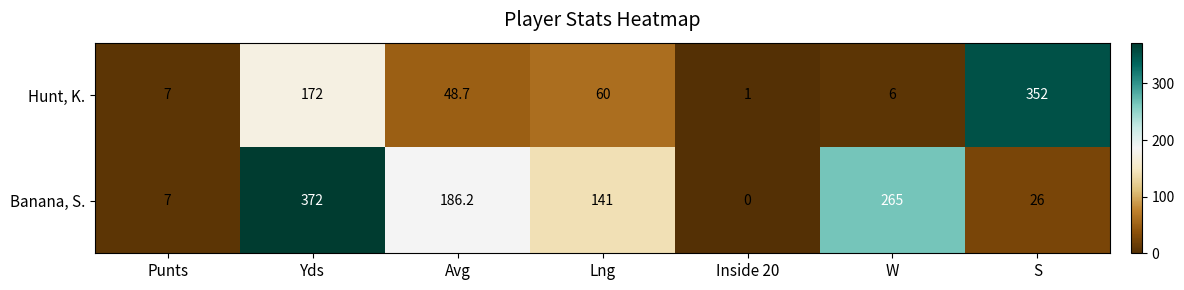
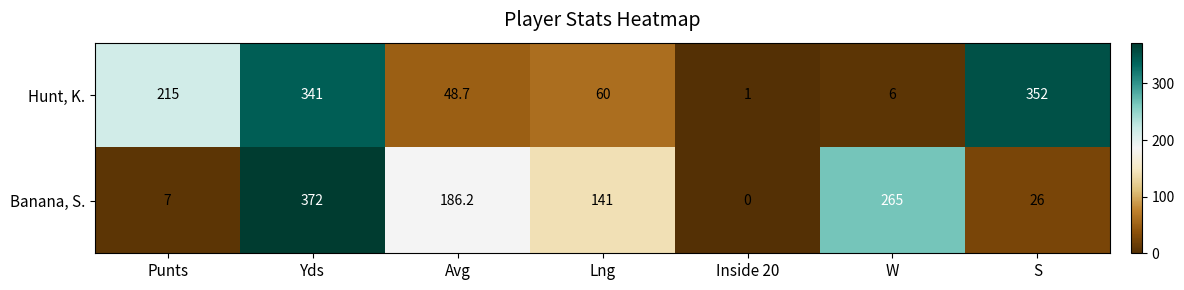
Hunt, K., Punts: 7 -> 215
Hunt, K., Yds: 172 -> 341
